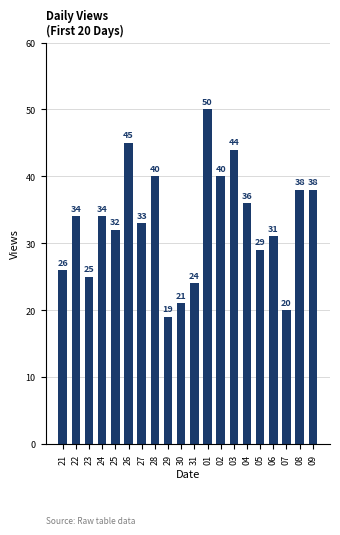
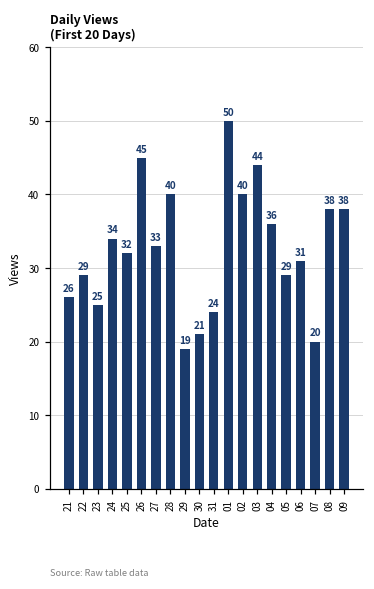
22: 34 -> 29
